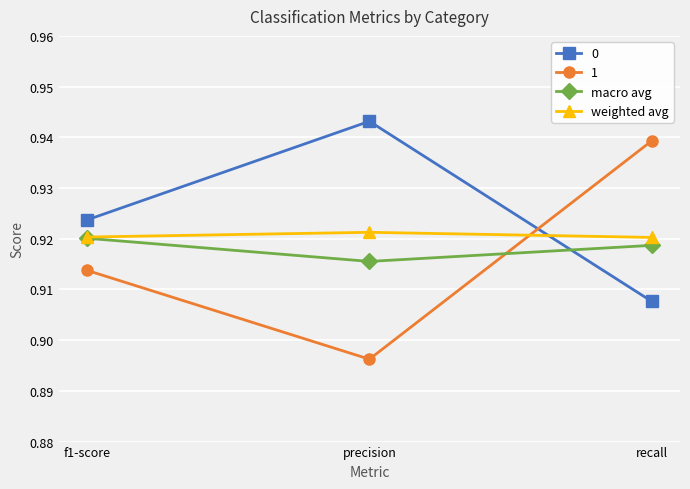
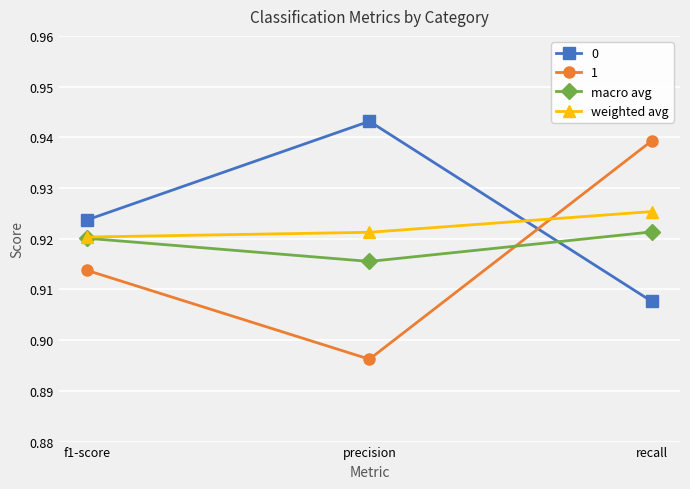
macro avg, recall: 0.919 -> 0.921
weighted avg, recall: 0.920 -> 0.925
